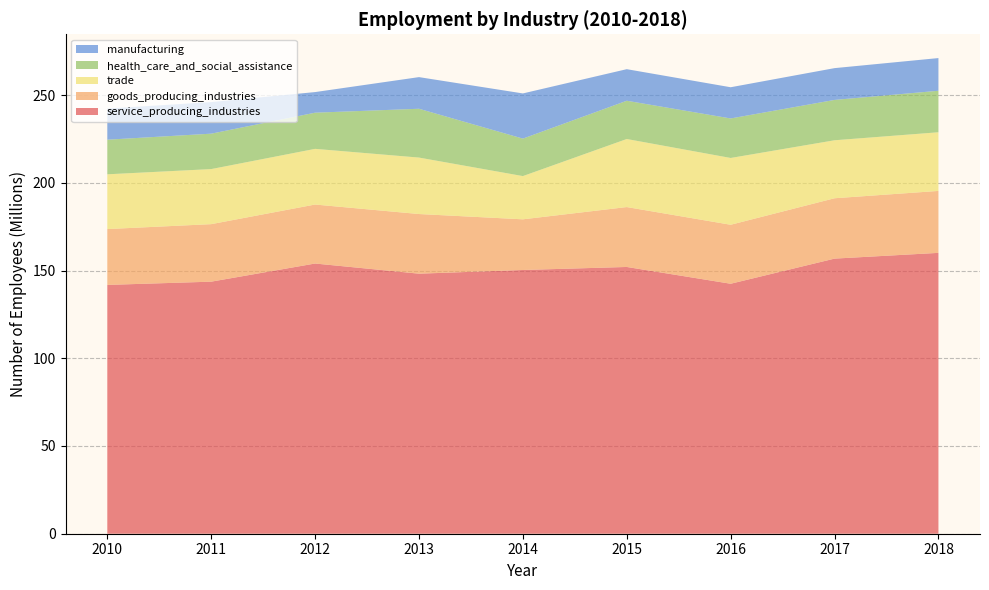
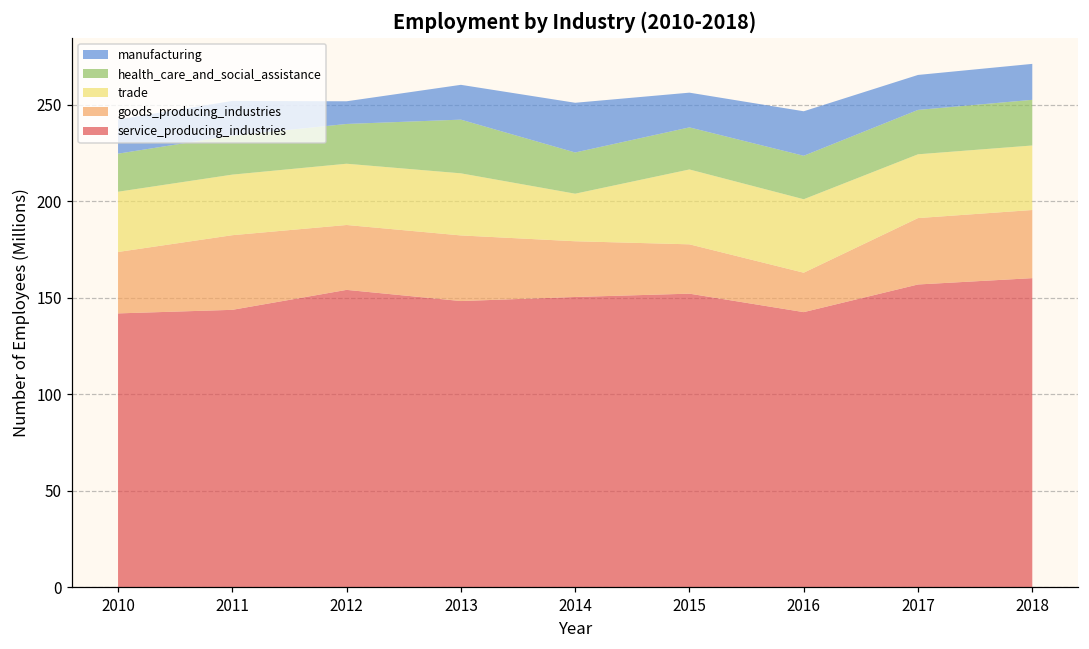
goods_producing_industries, 2011: 33 -> 39
goods_producing_industries, 2015: 34 -> 26
goods_producing_industries, 2016: 34 -> 20
manufacturing, 2016: 18 -> 23
